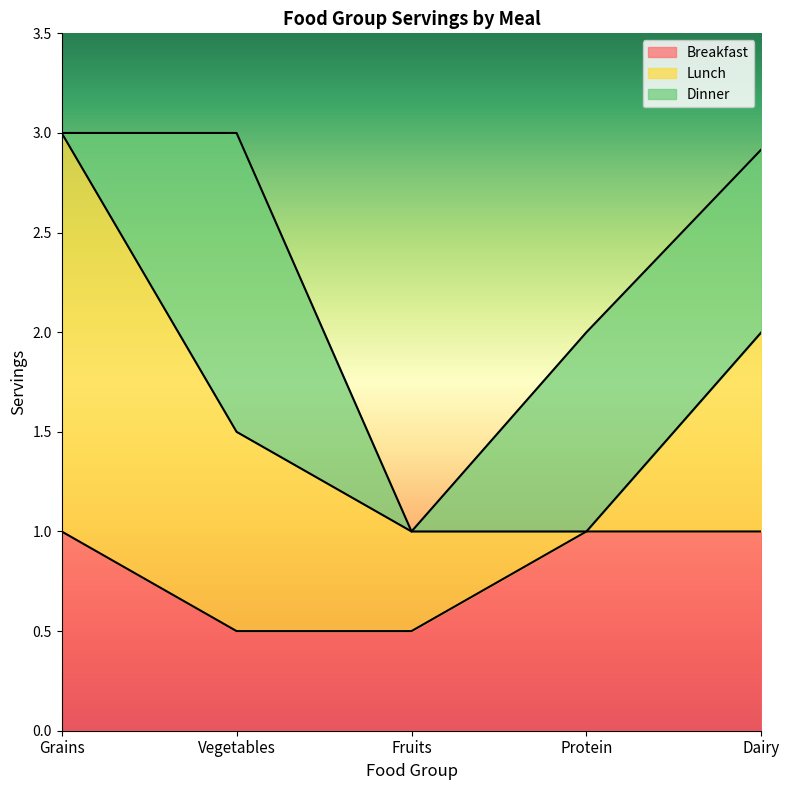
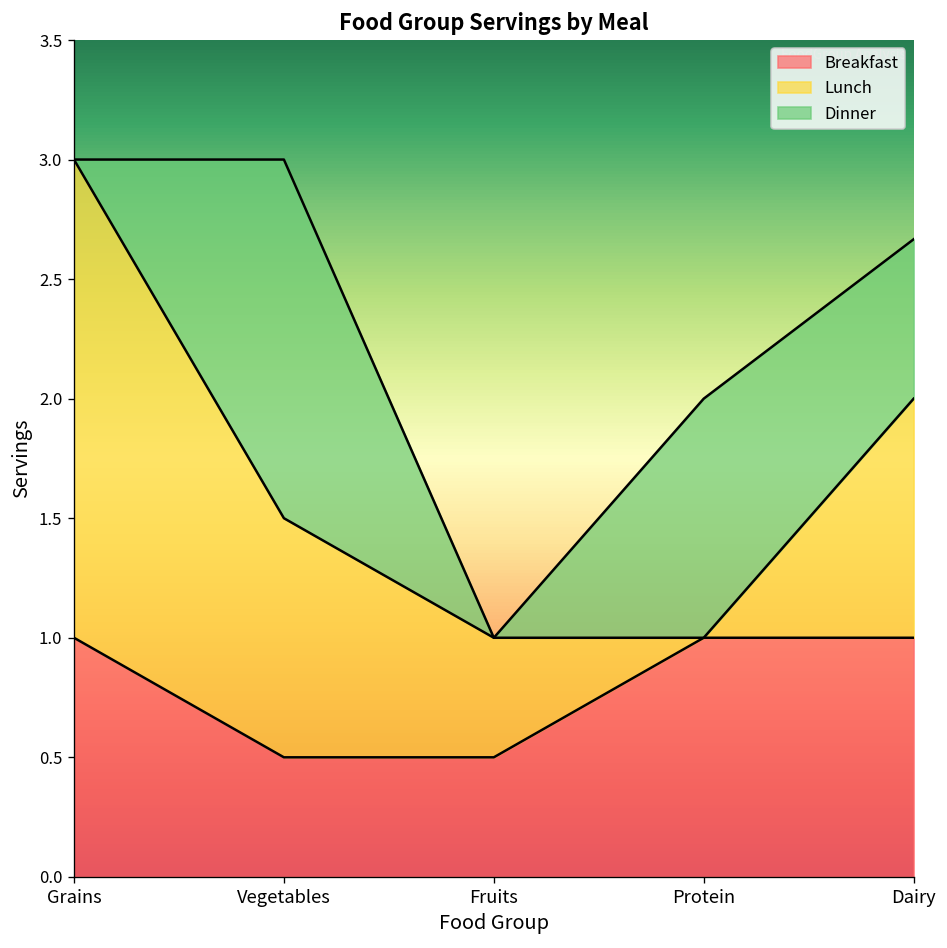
Dinner, Dairy: 0.92 -> 0.67
